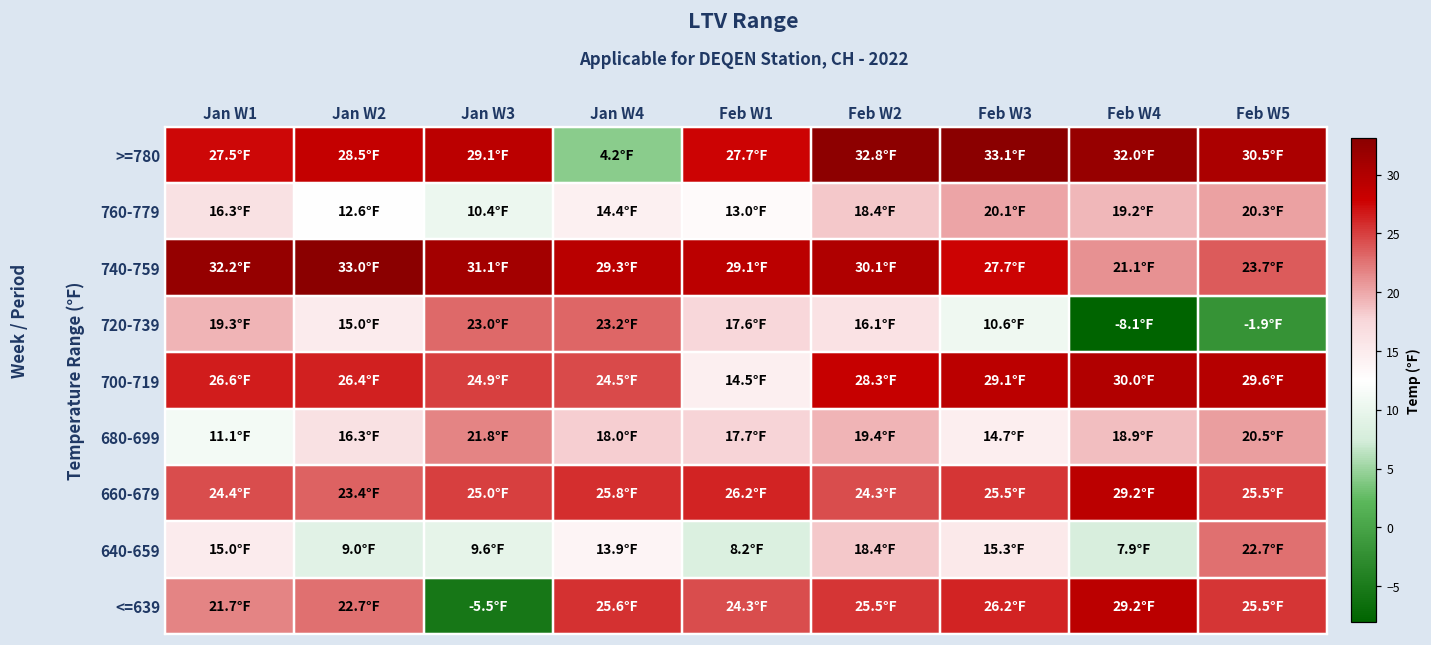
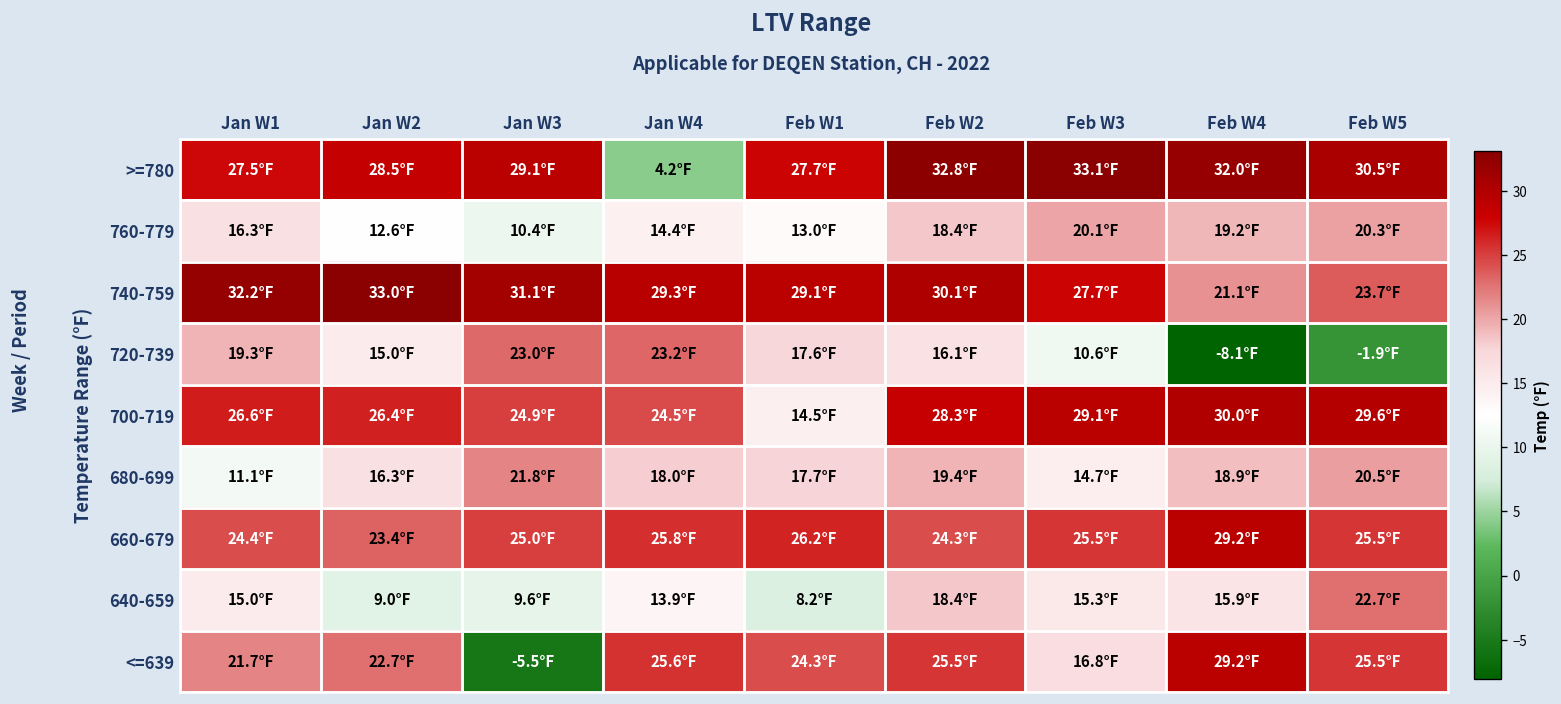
640-659, Feb W4: 7.9°F -> 15.9°F
<=639, Feb W3: 26.2°F -> 16.8°F
